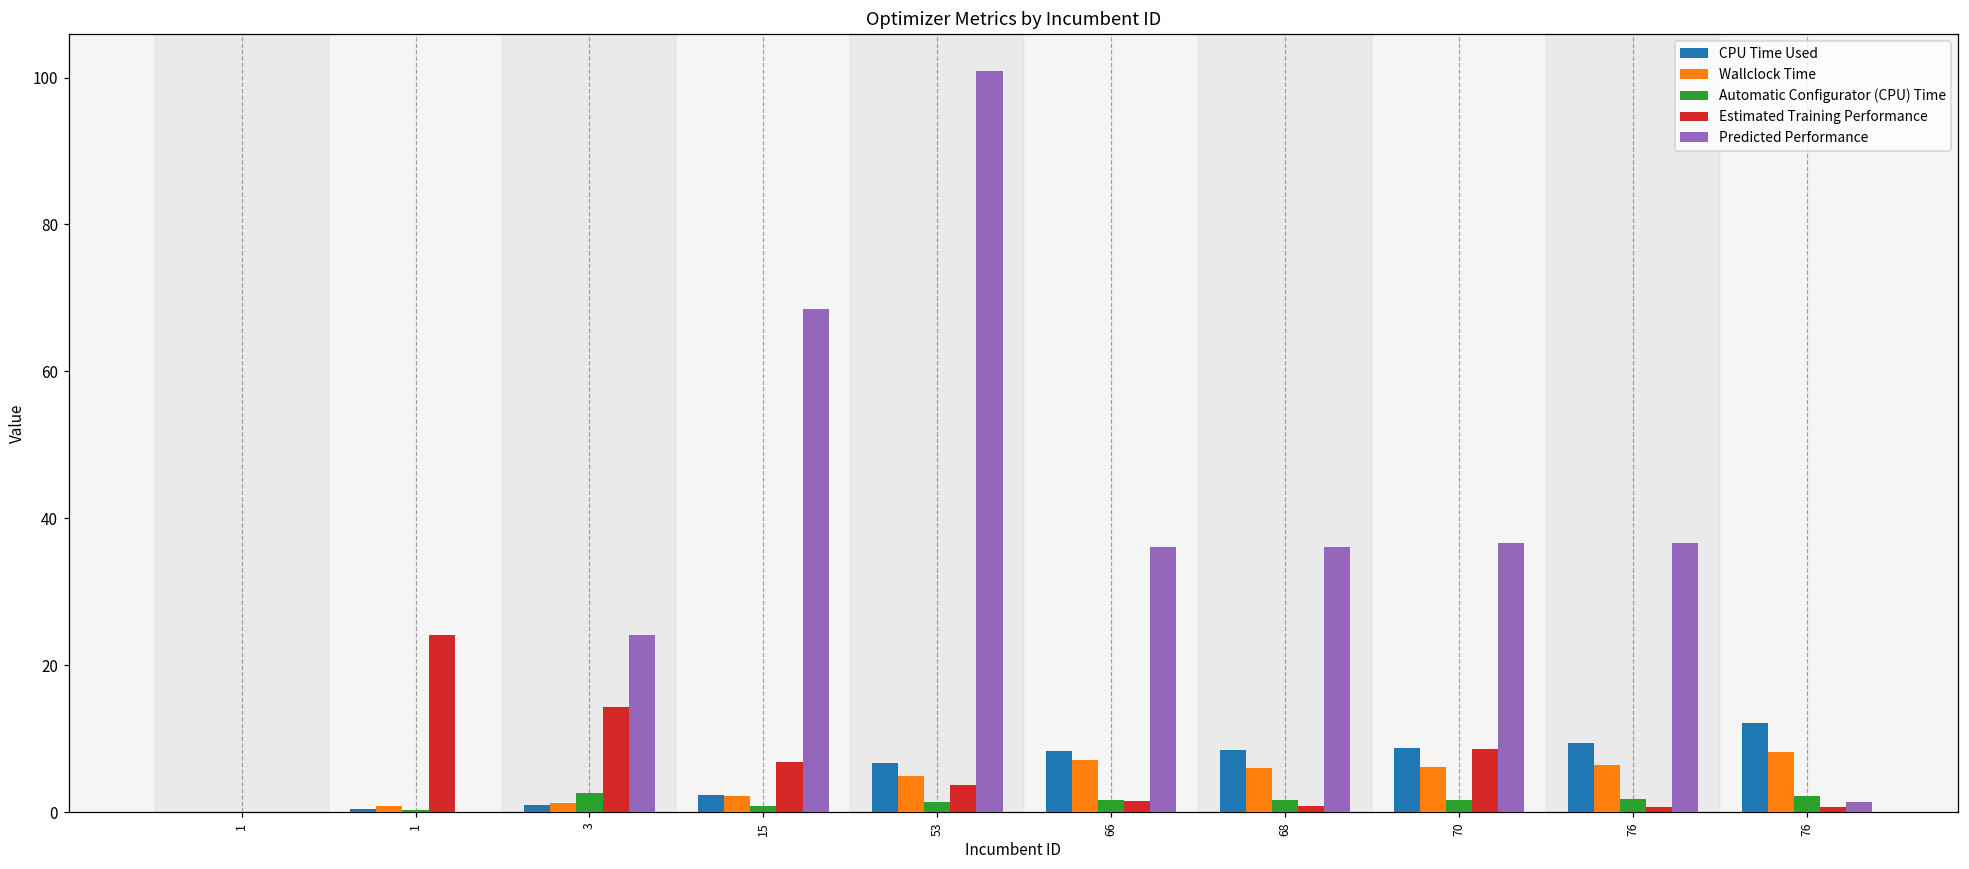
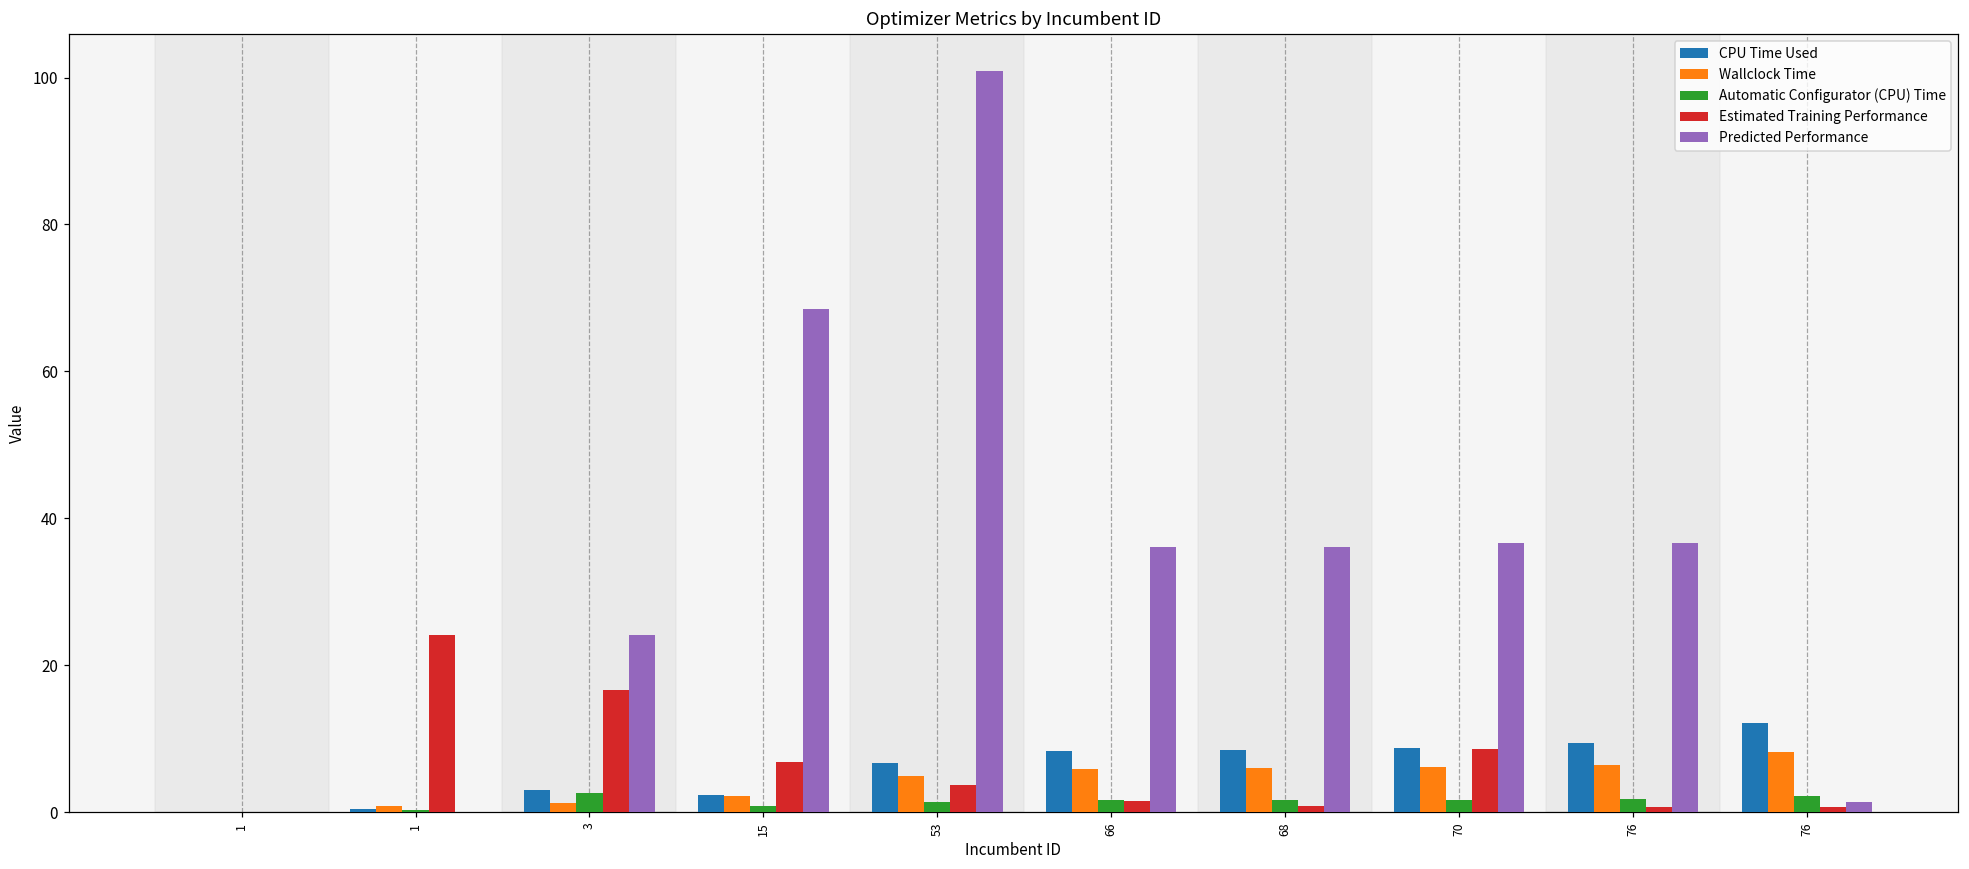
CPU Time Used, 3: 1 -> 3
Estimated Training Performance, 3: 14 -> 17
Wallclock Time, 66: 7 -> 6
